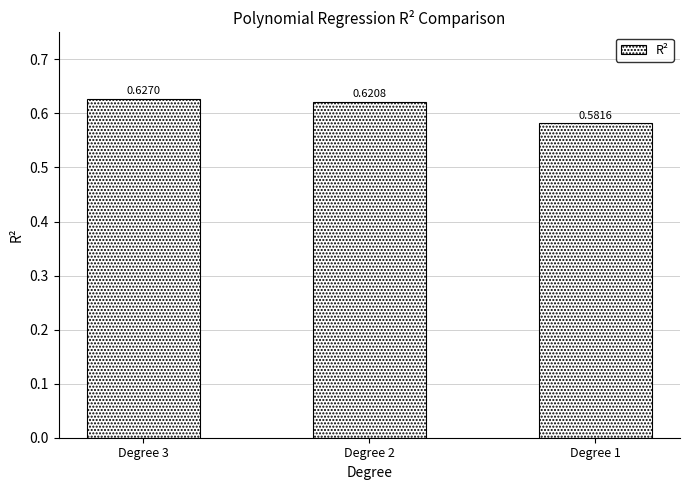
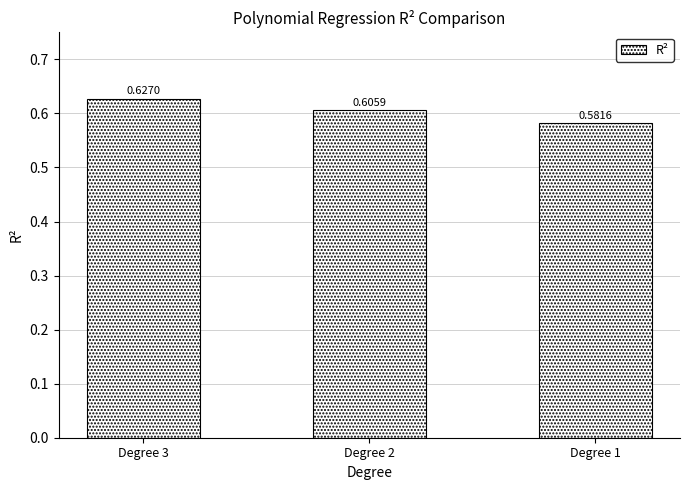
Degree 2: 0.6208 -> 0.6059
